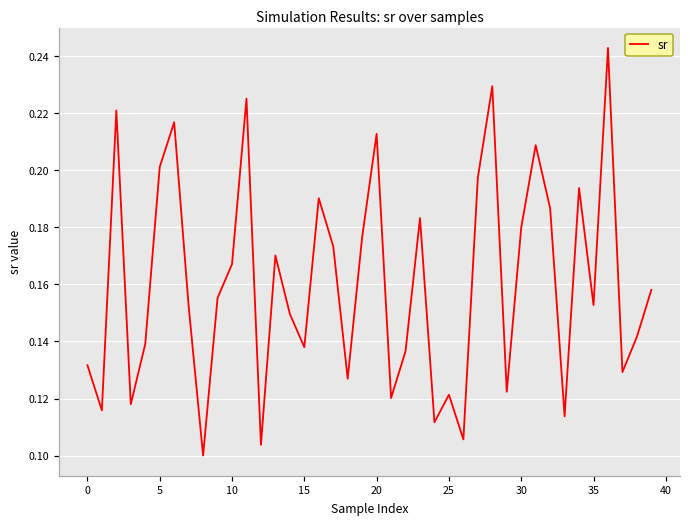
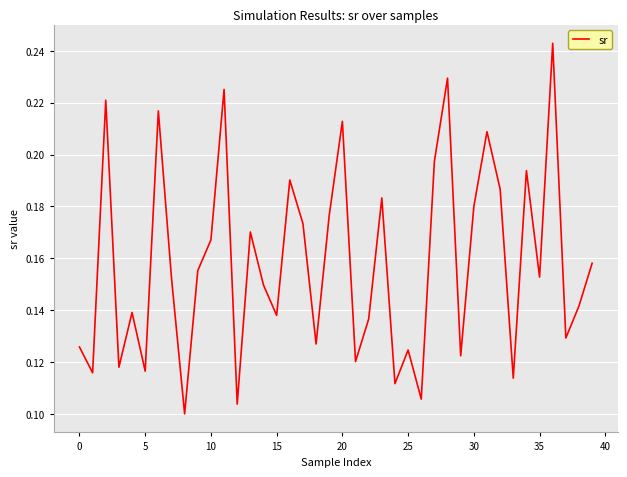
0: 0.132 -> 0.126
5: 0.201 -> 0.116
25: 0.121 -> 0.125
